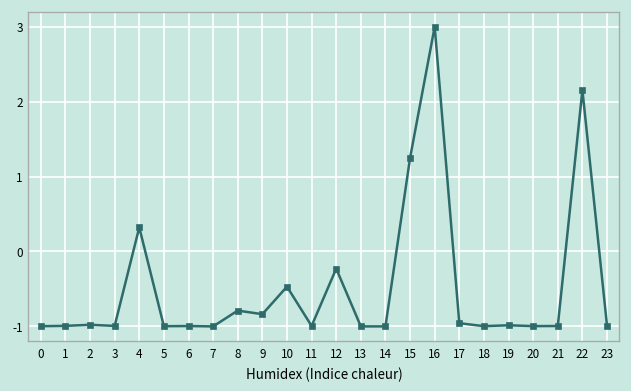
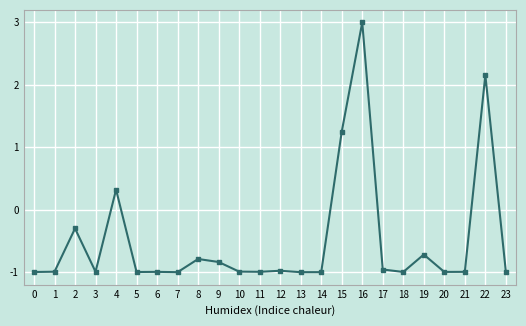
2: -1.0 -> -0.3
10: -0.5 -> -1.0
12: -0.2 -> -1.0
19: -1.0 -> -0.7
